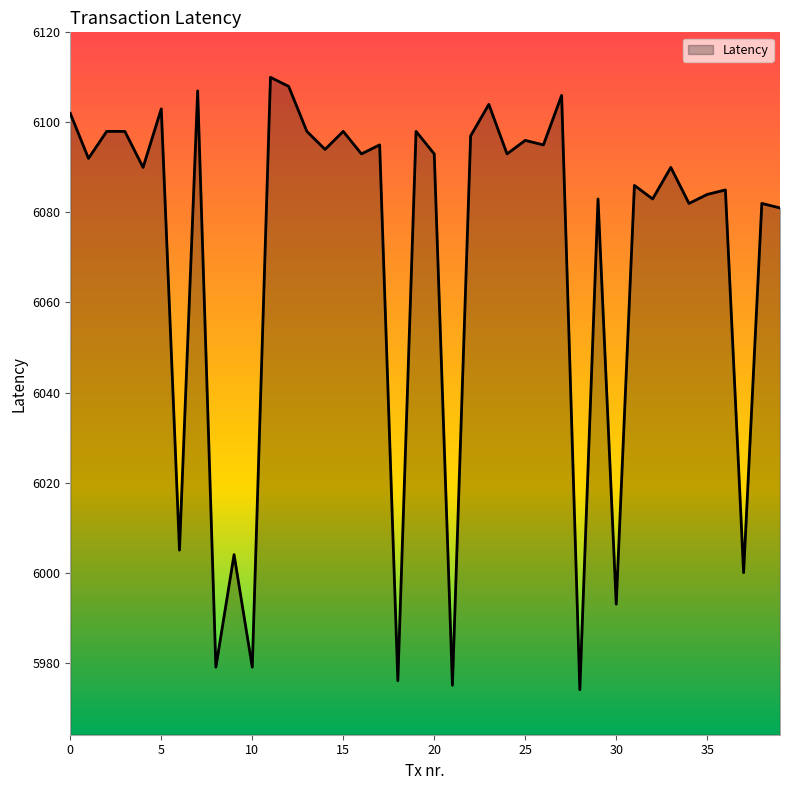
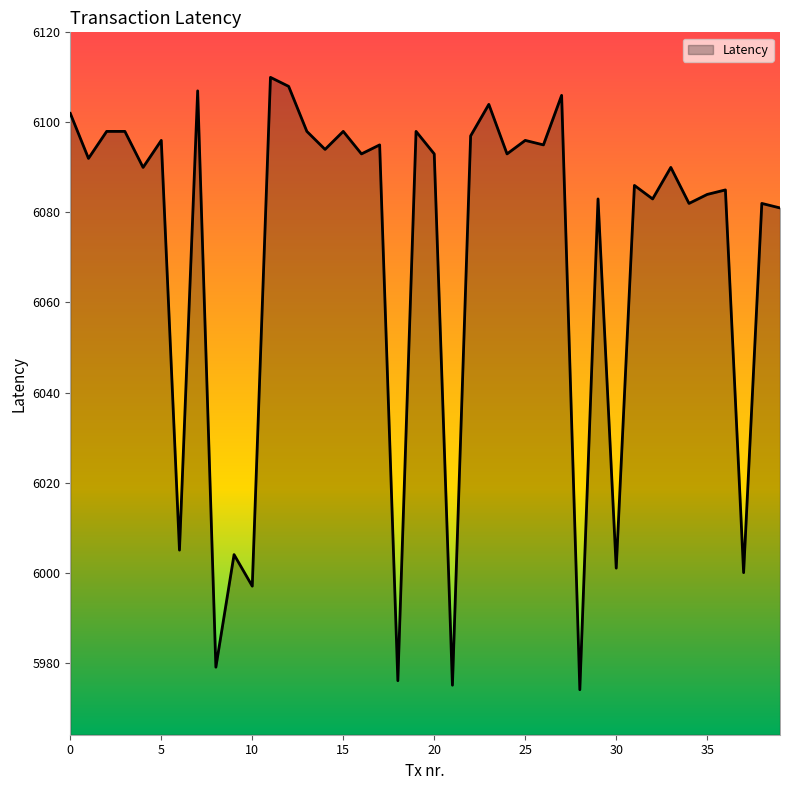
5: 6103 -> 6096
10: 5979 -> 5997
30: 5993 -> 6001
